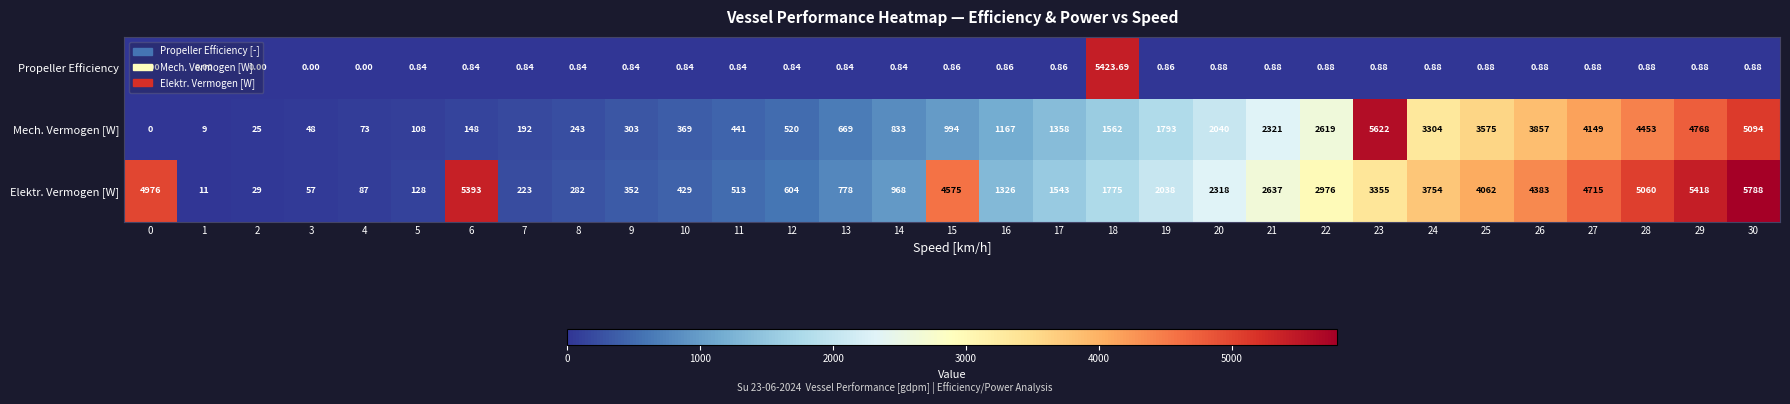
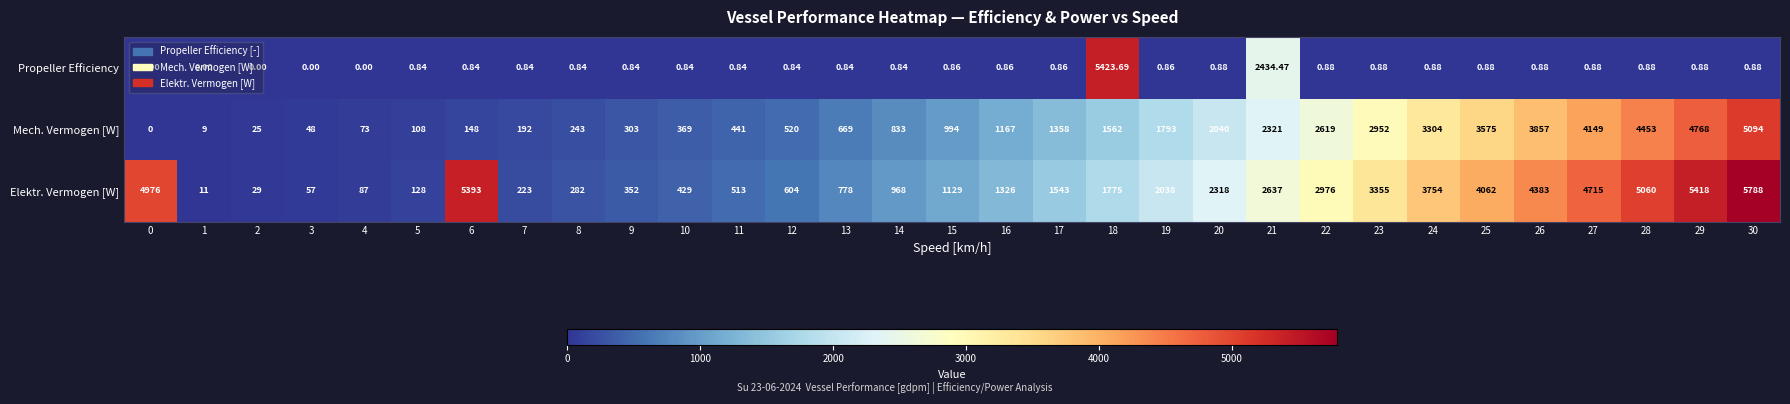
Propeller Efficiency, 21: 0.88 -> 2434.47
Mech. Vermogen [W], 23: 5622 -> 2952
Elektr. Vermogen [W], 15: 4575 -> 1129
